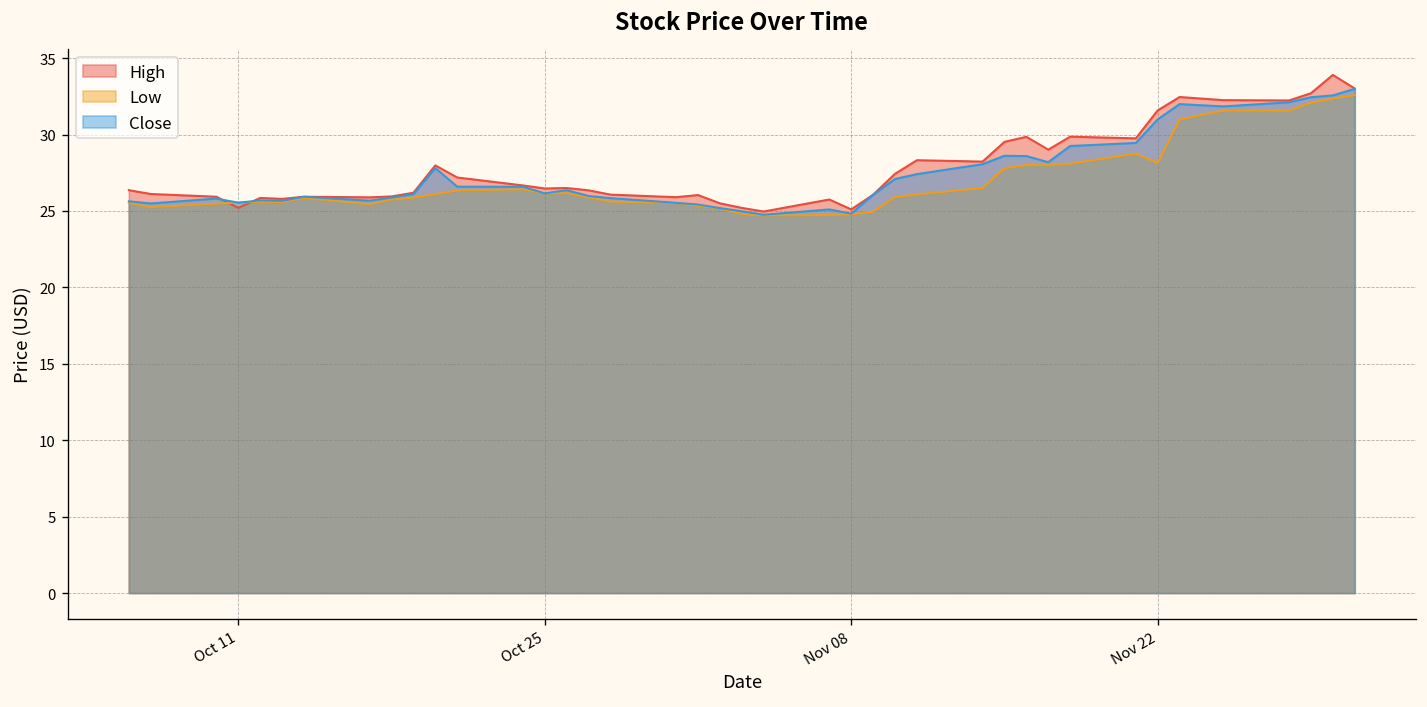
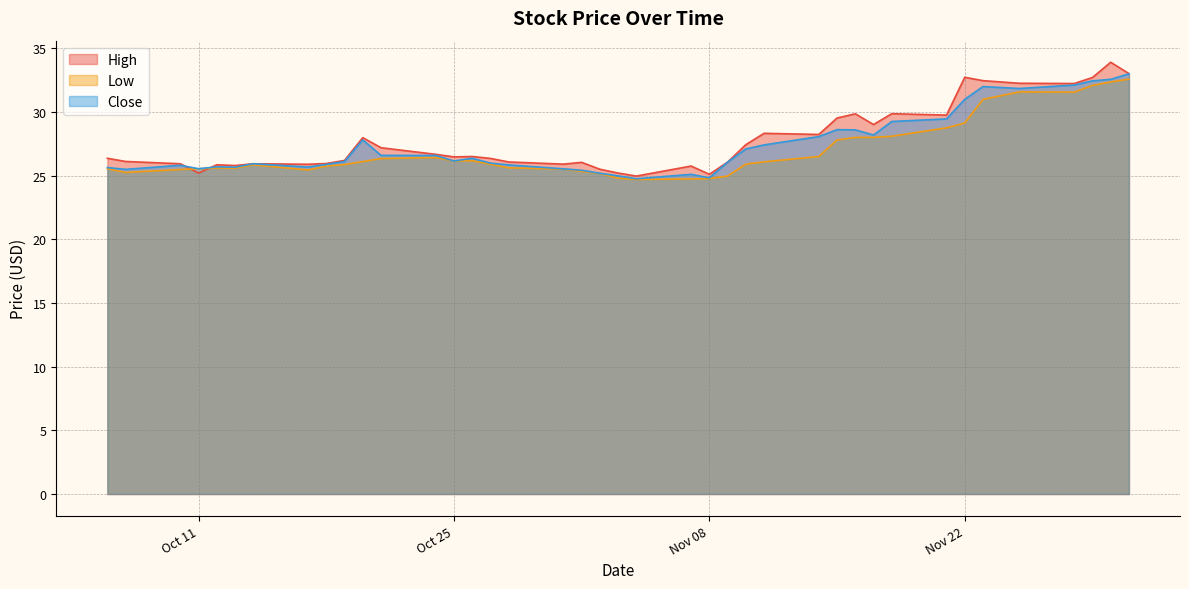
High, Nov 22: 31.6 -> 32.7
Low, Nov 22: 28.1 -> 29.1
